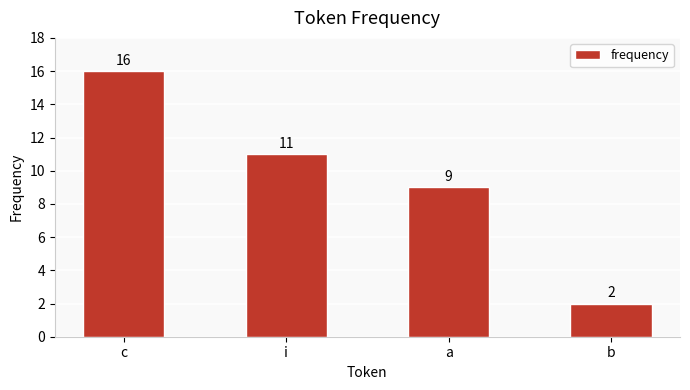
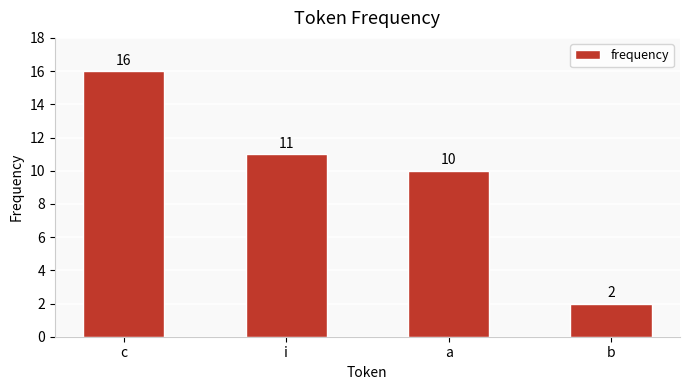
a: 9 -> 10
